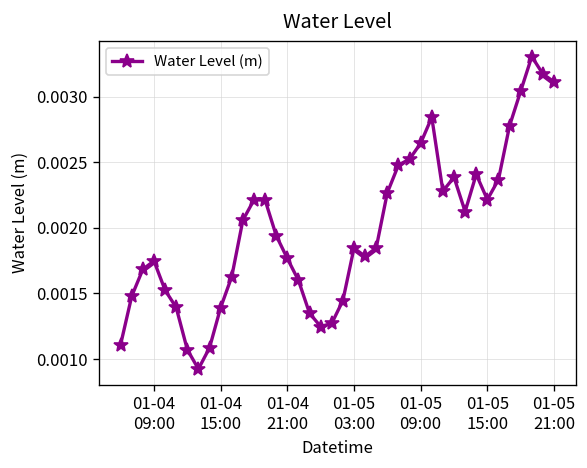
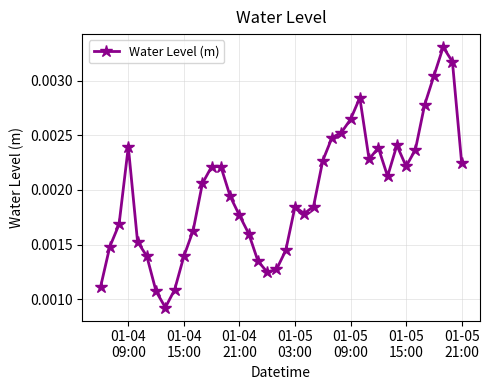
01-04 09:00: 0.00175 -> 0.00240
01-05 21:00: 0.00312 -> 0.00224
